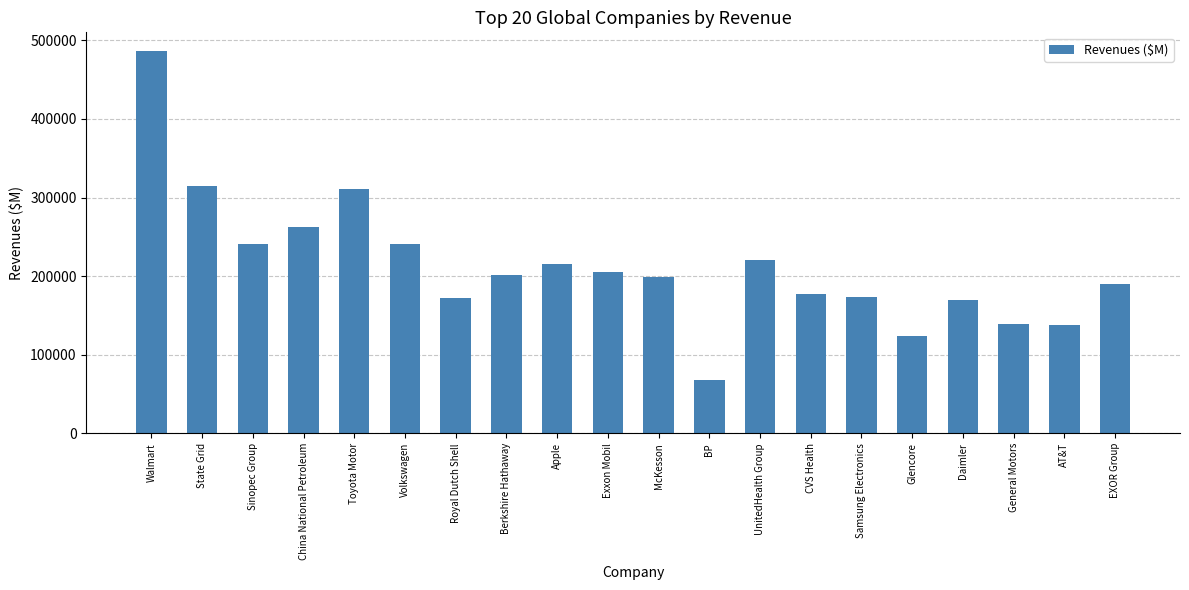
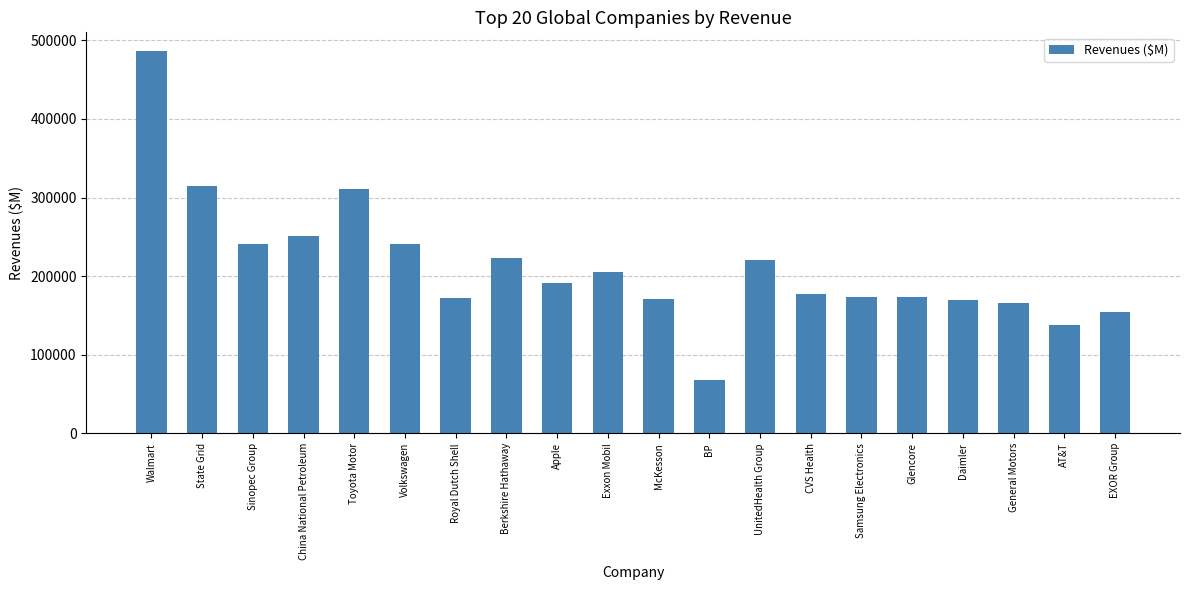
China National Petroleum: 260000 -> 250000
Berkshire Hathaway: 200000 -> 220000
Apple: 220000 -> 190000
McKesson: 200000 -> 170000
Glencore: 120000 -> 170000
General Motors: 140000 -> 170000
EXOR Group: 190000 -> 150000
